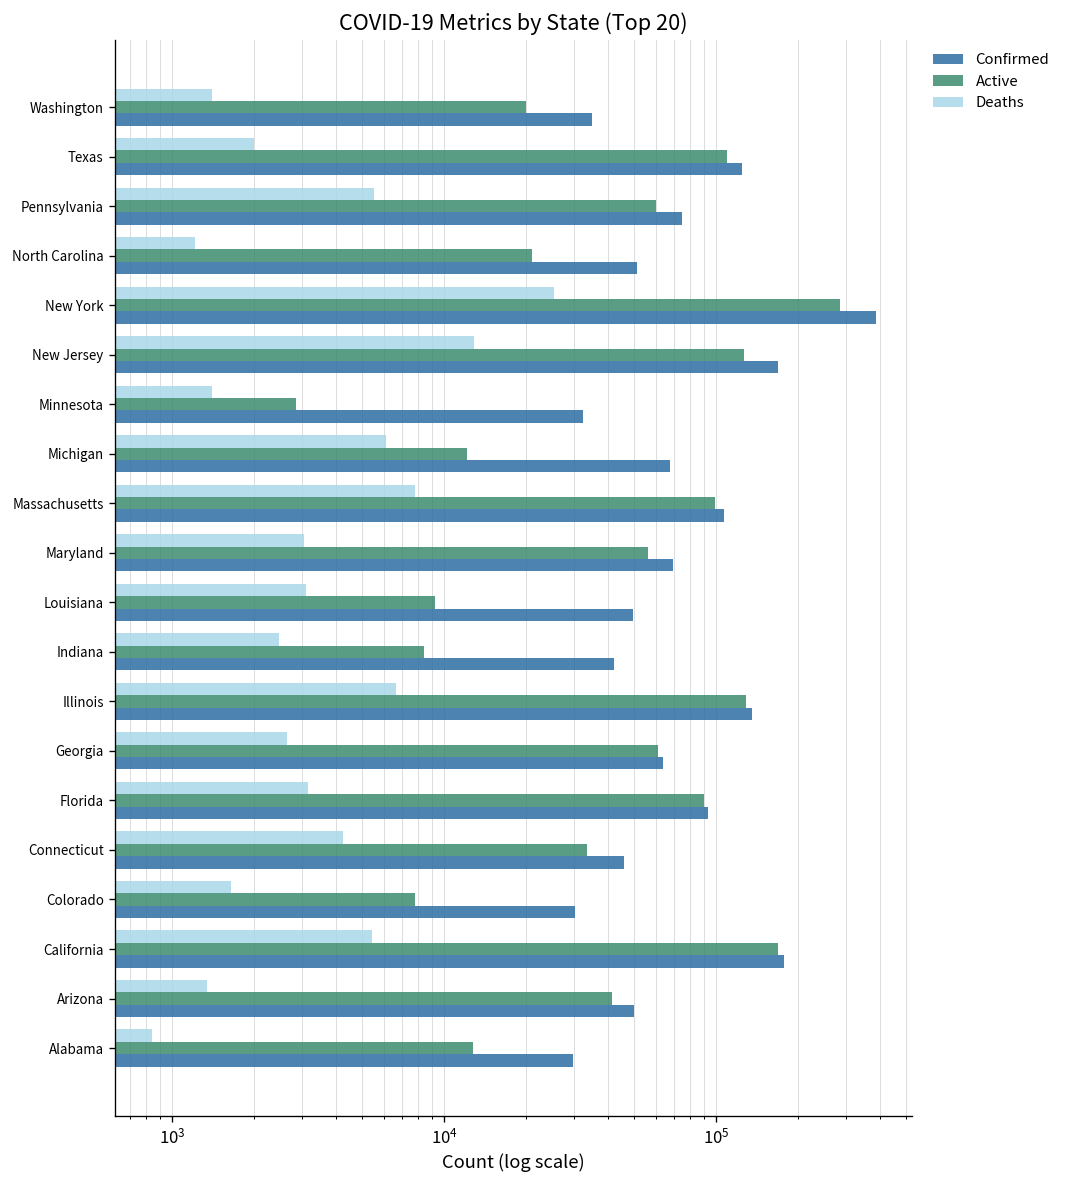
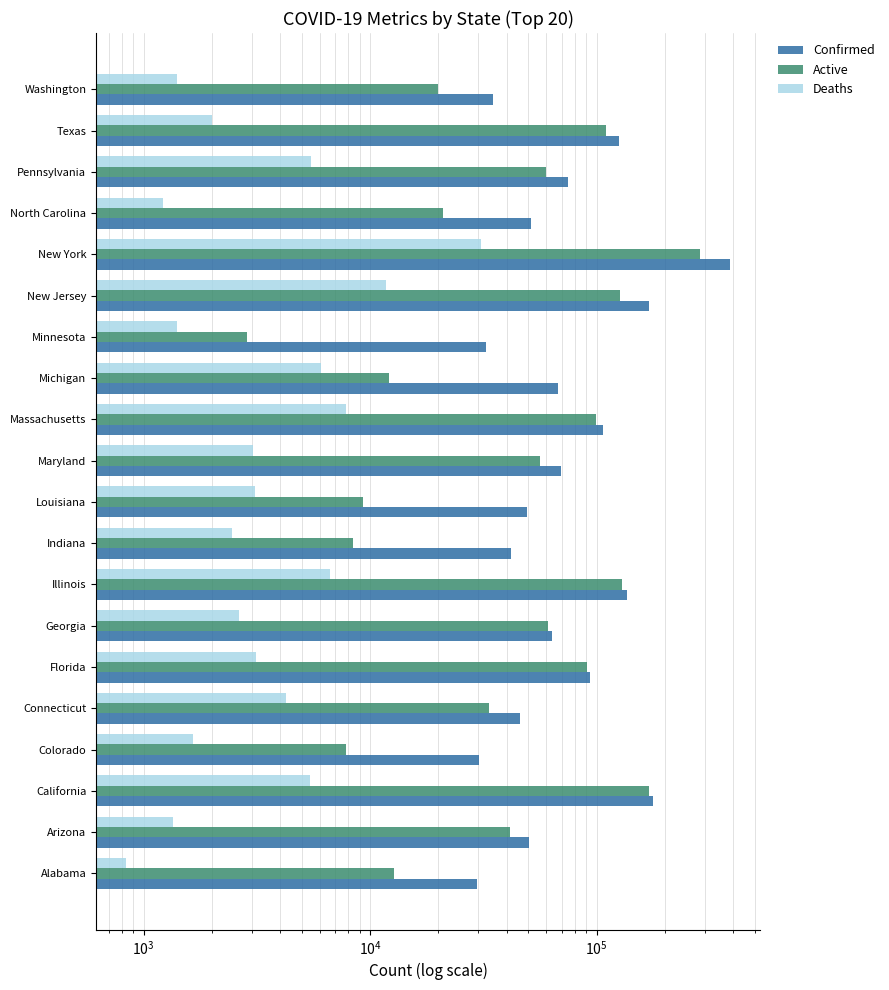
Deaths, New York: 25000 -> 31000
Deaths, New Jersey: 13000 -> 12000
